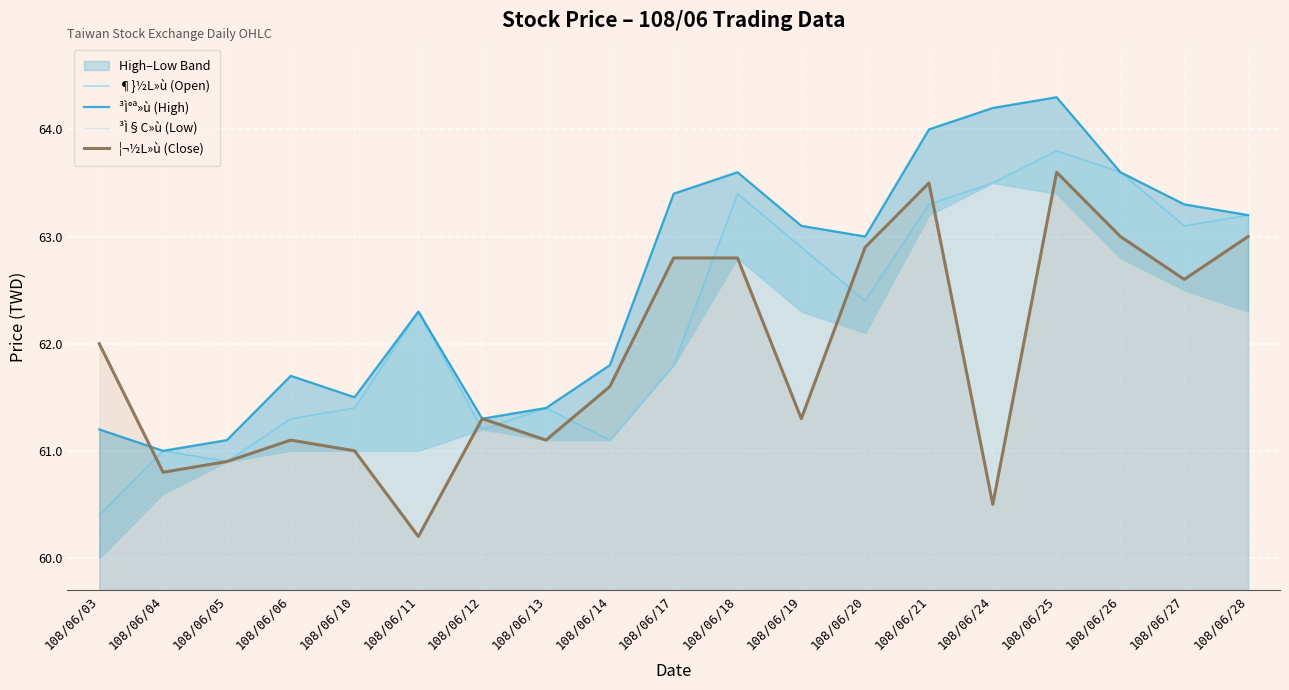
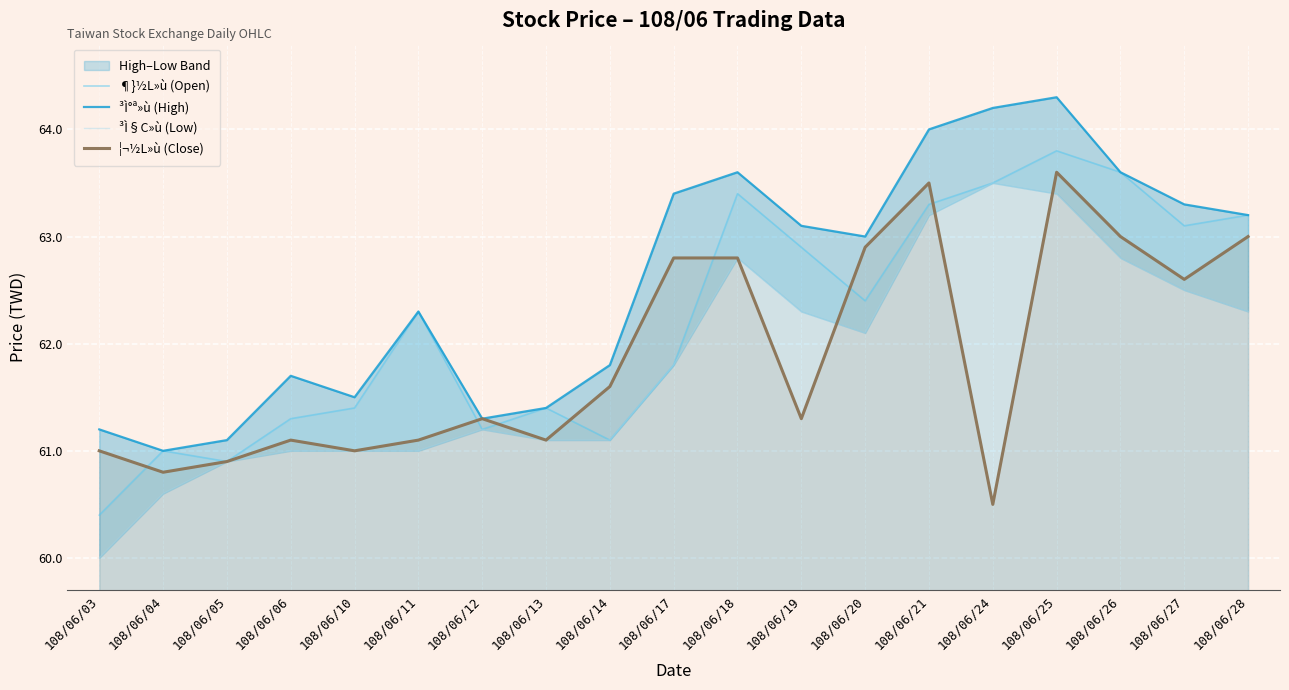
¦¬½L»ù (Close), 108/06/03: 62 -> 61
¦¬½L»ù (Close), 108/06/11: 60.2 -> 61.1
